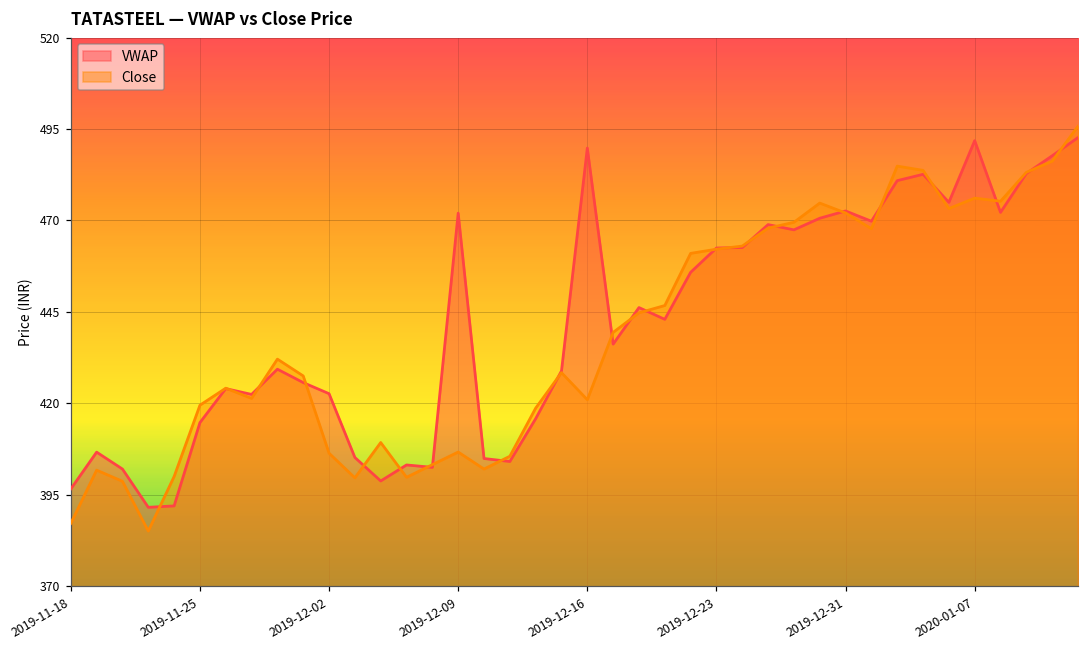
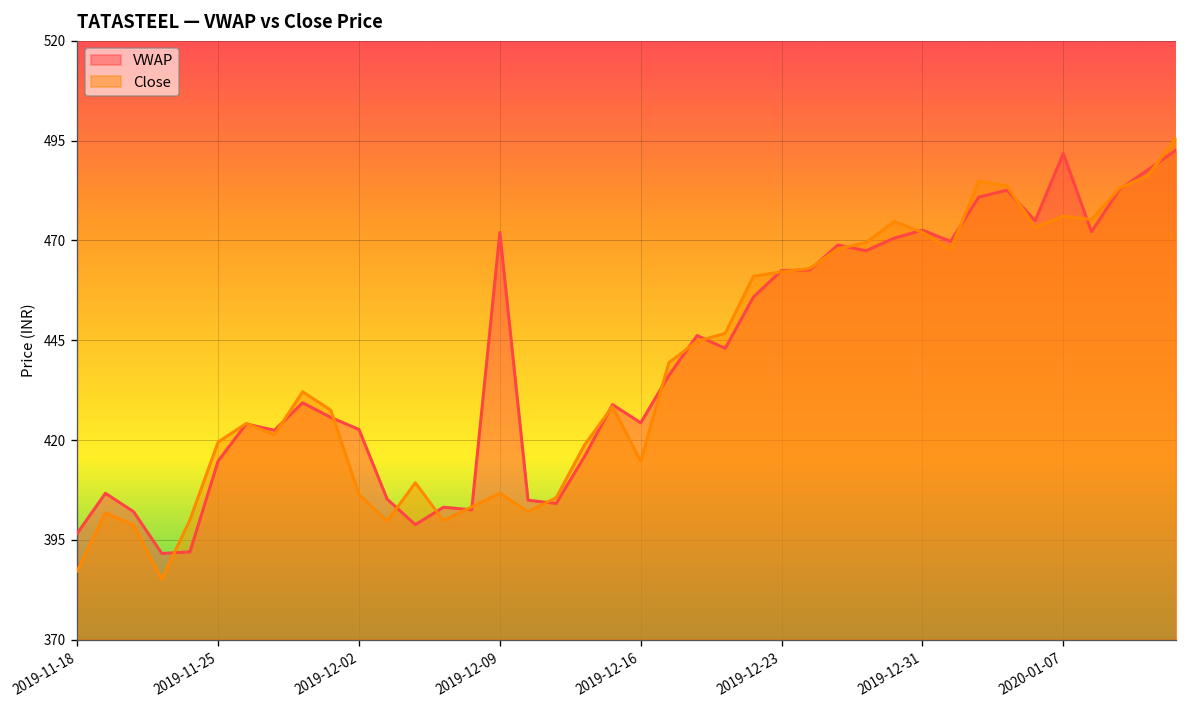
VWAP, 2019-12-16: 490 -> 424
Close, 2019-12-16: 421 -> 415
